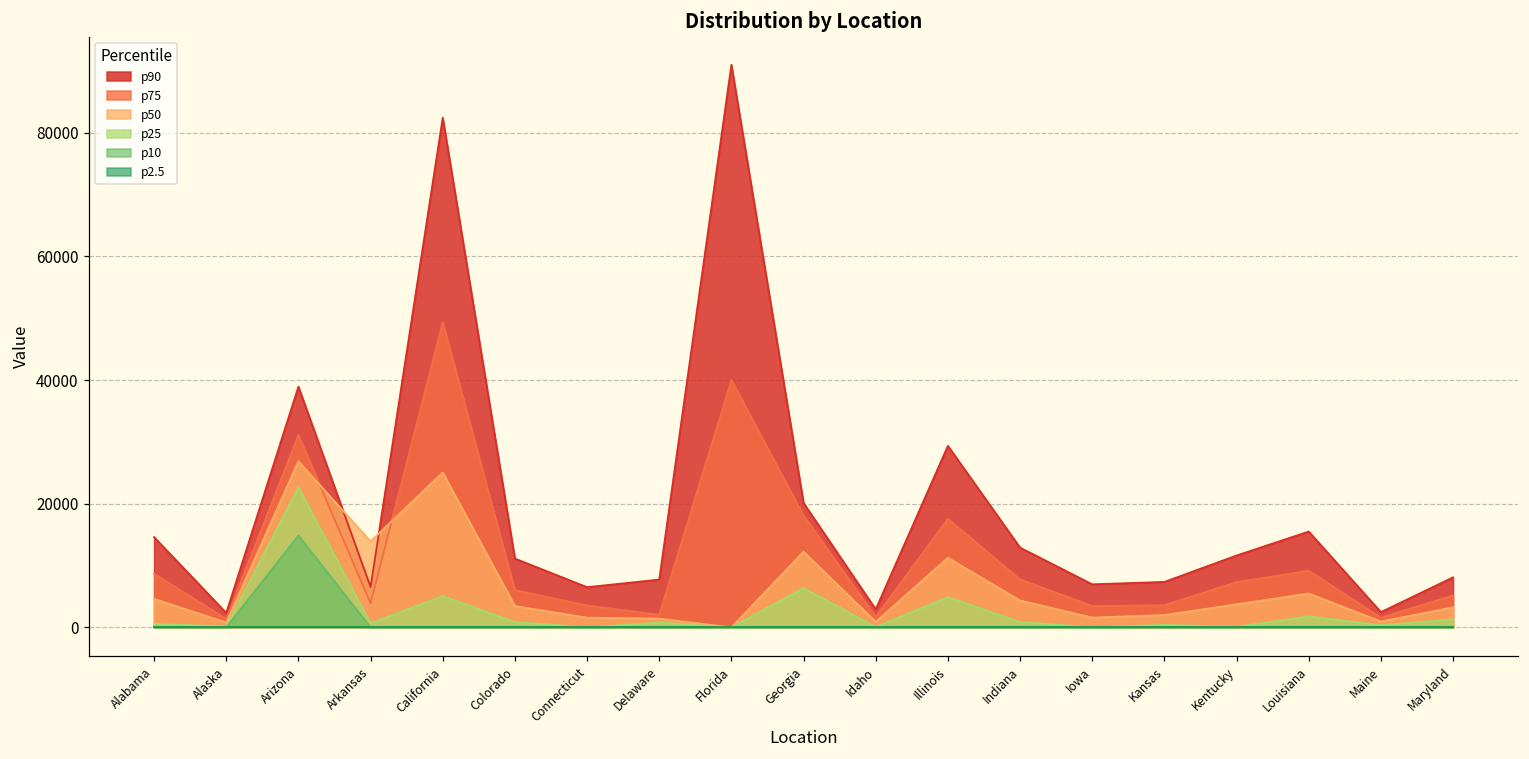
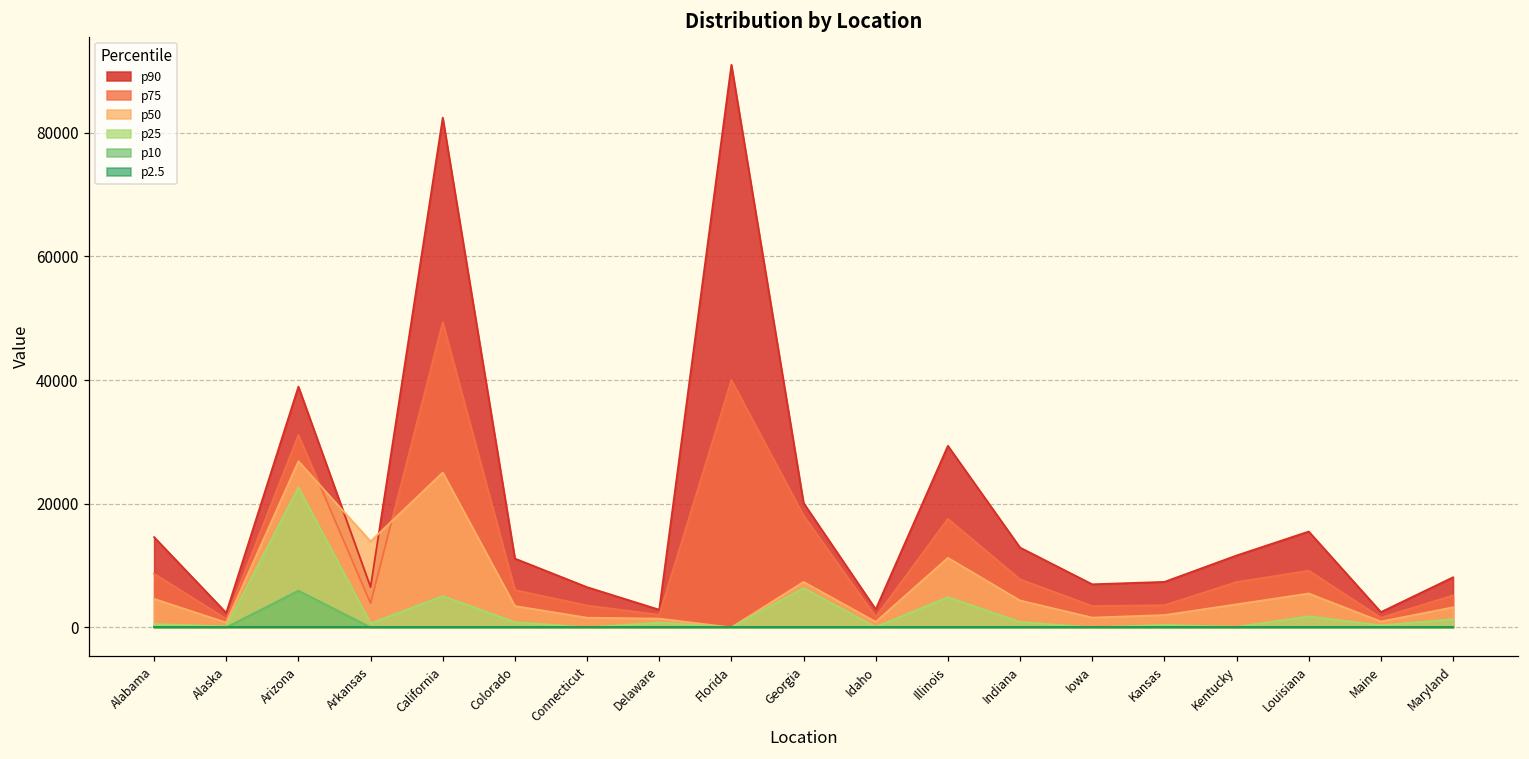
p10, Arizona: 15000 -> 6000
p90, Delaware: 8000 -> 3000
p50, Georgia: 12000 -> 7000
